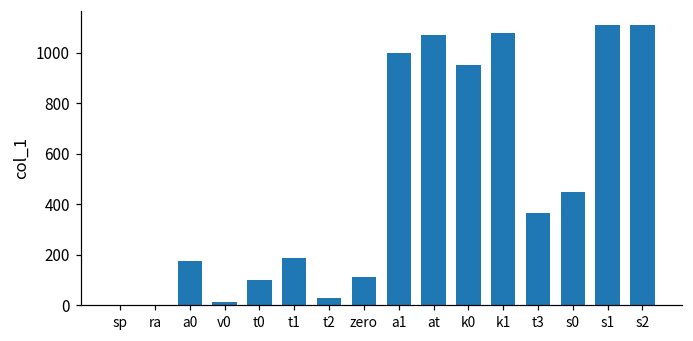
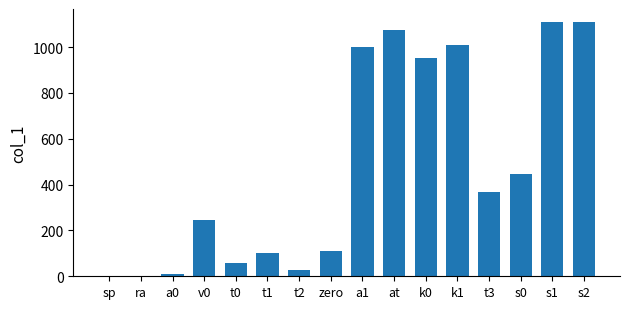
a0: 170 -> 10
v0: 10 -> 250
t0: 100 -> 60
t1: 190 -> 100
k1: 1080 -> 1010
